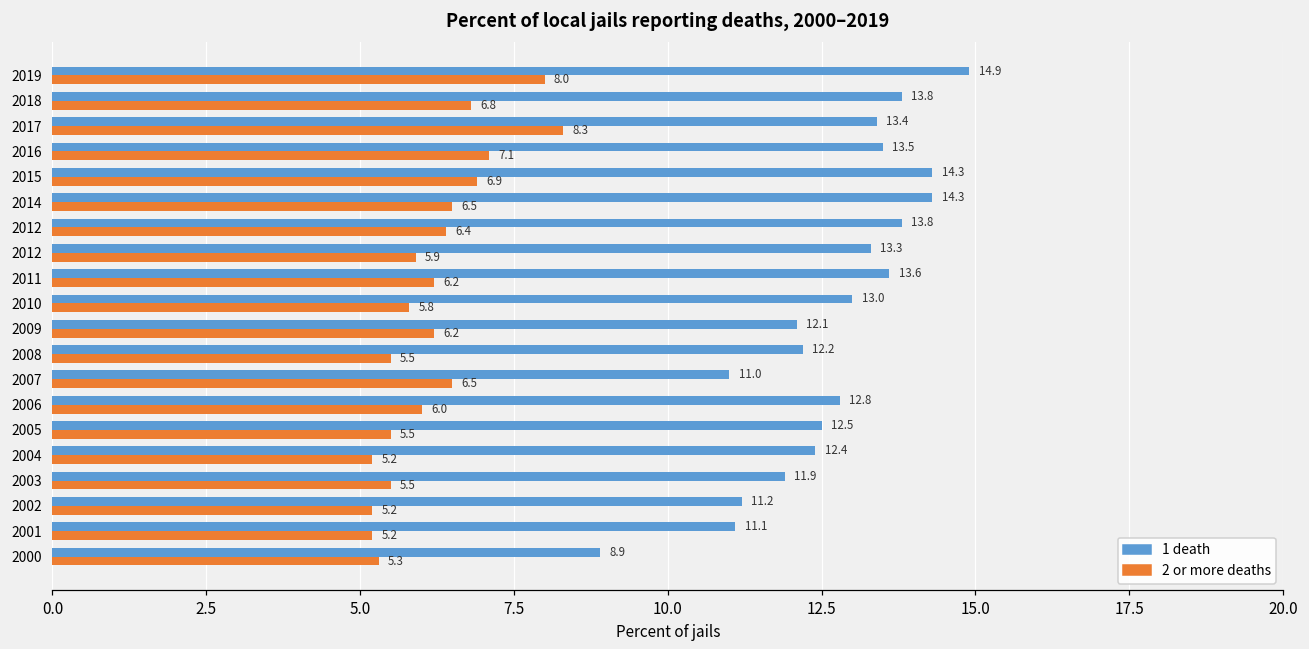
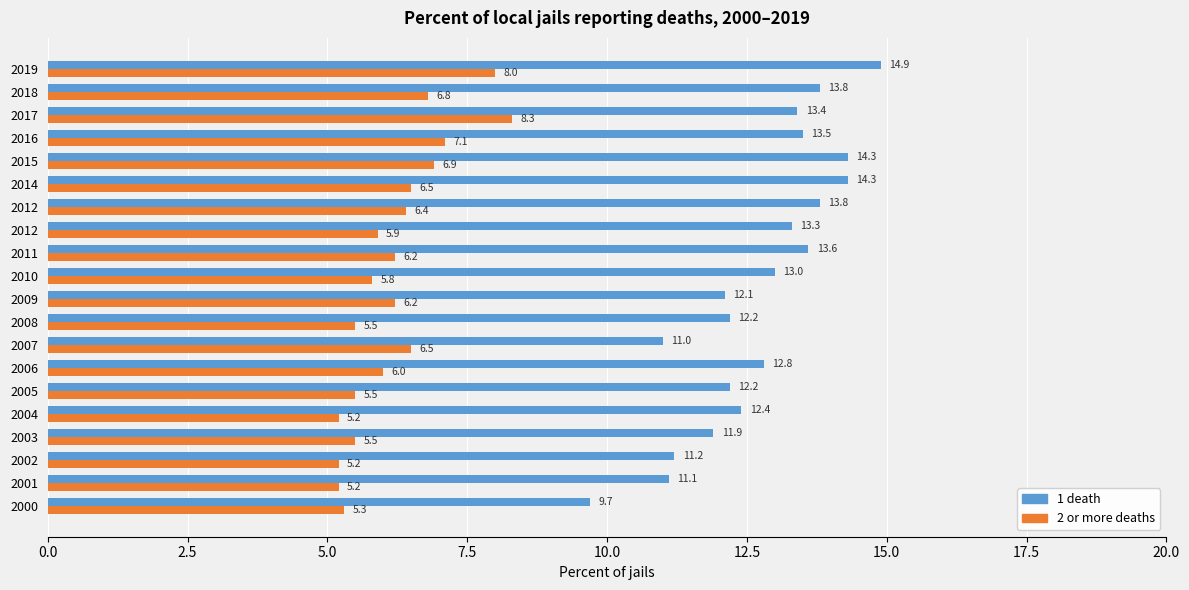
1 death, 2005: 12.5 -> 12.2
1 death, 2000: 8.9 -> 9.7
